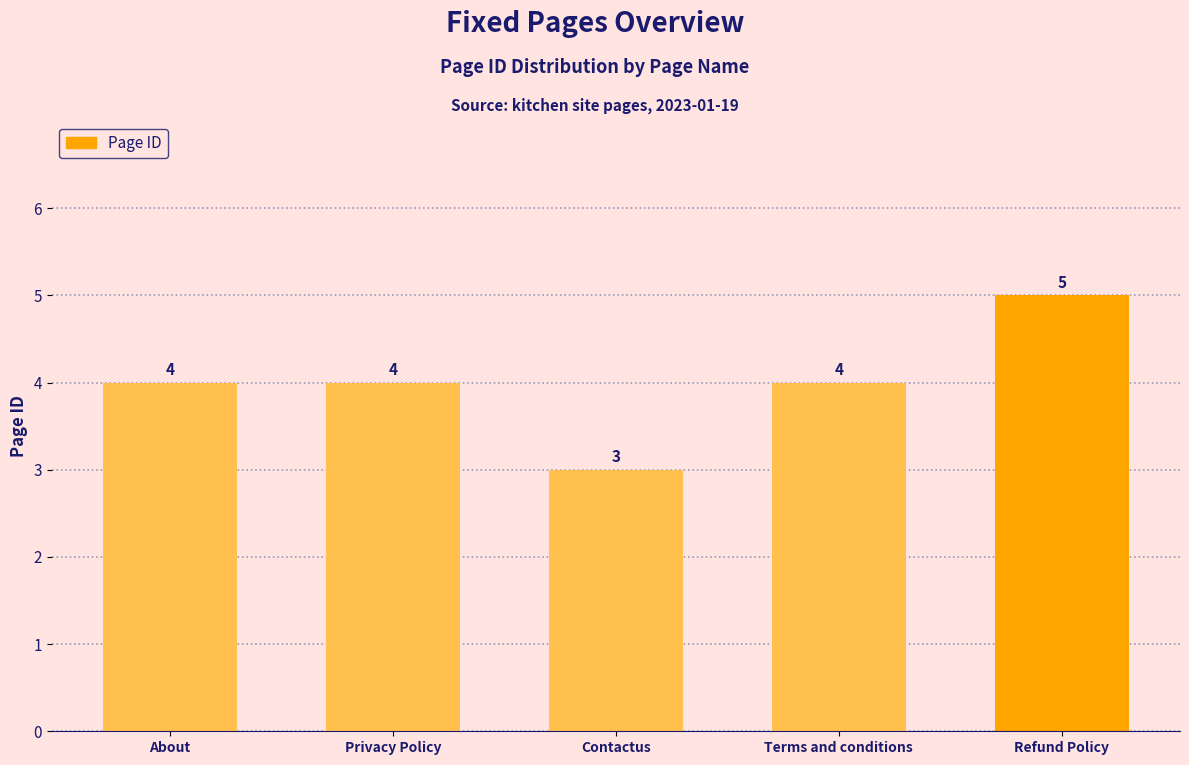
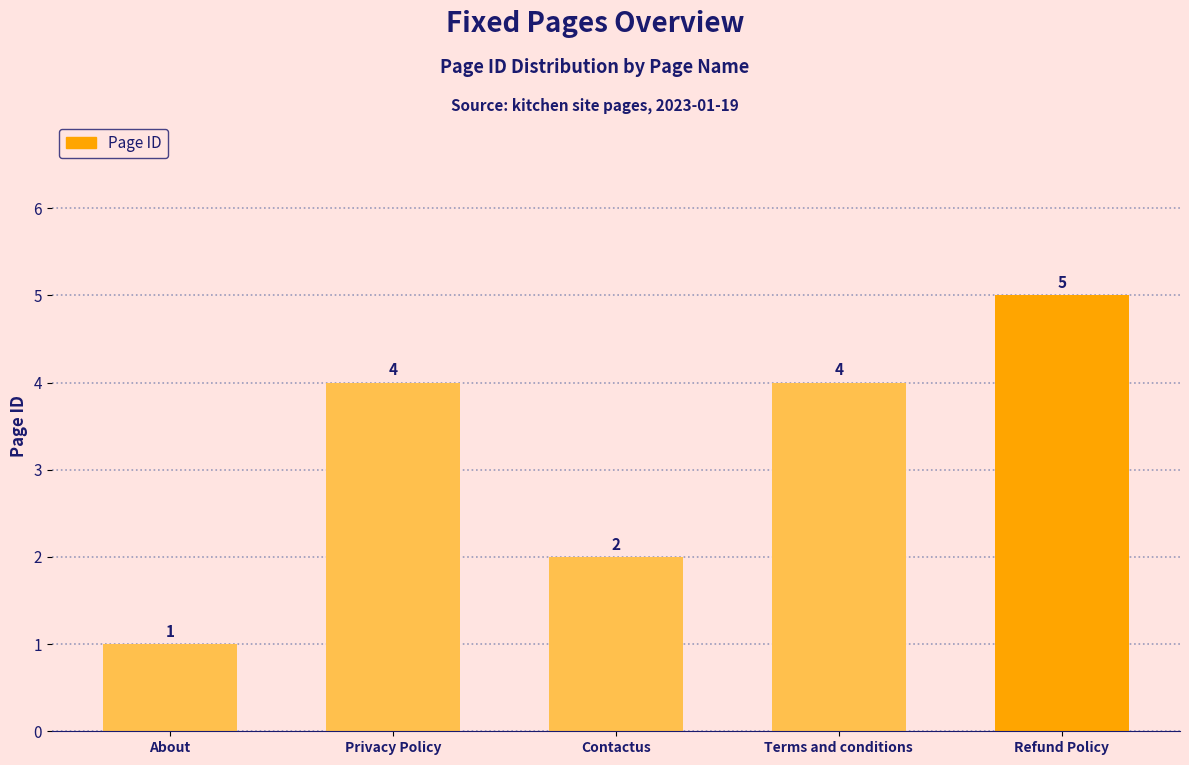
About: 4 -> 1
Contactus: 3 -> 2
